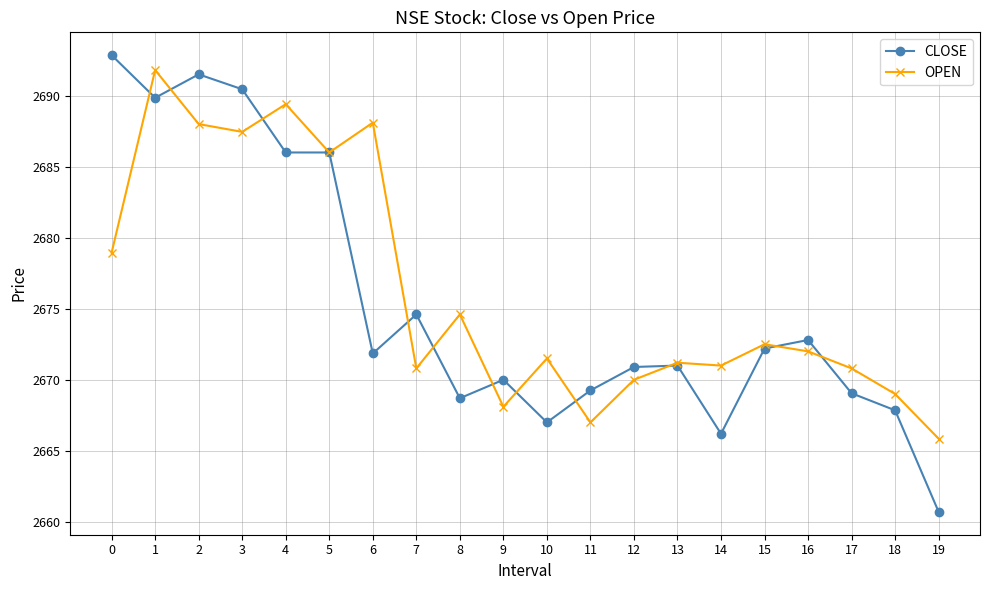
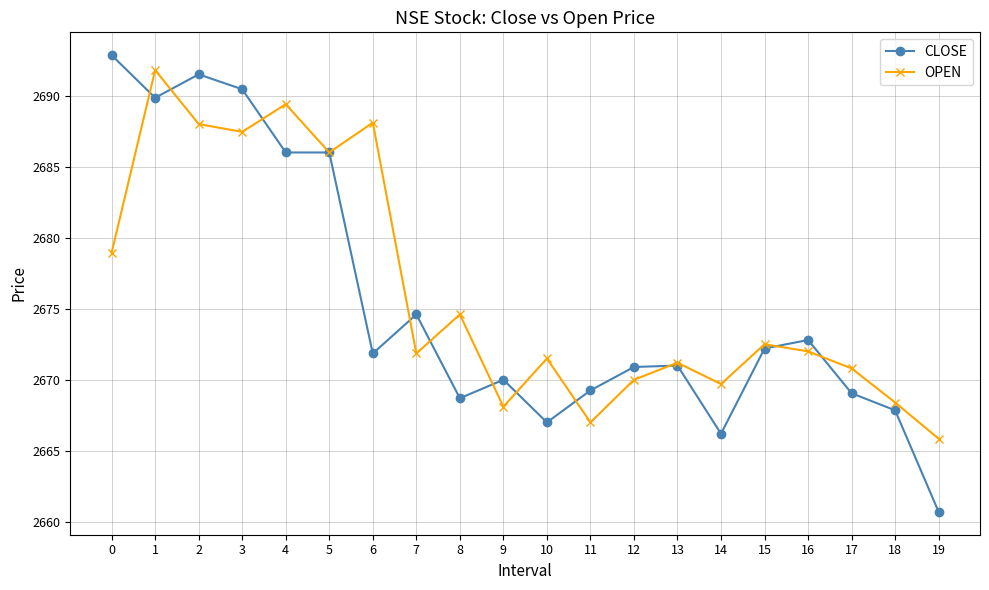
OPEN, 7: 2670.8 -> 2671.9
OPEN, 14: 2671.0 -> 2669.7
OPEN, 18: 2669.0 -> 2668.4
